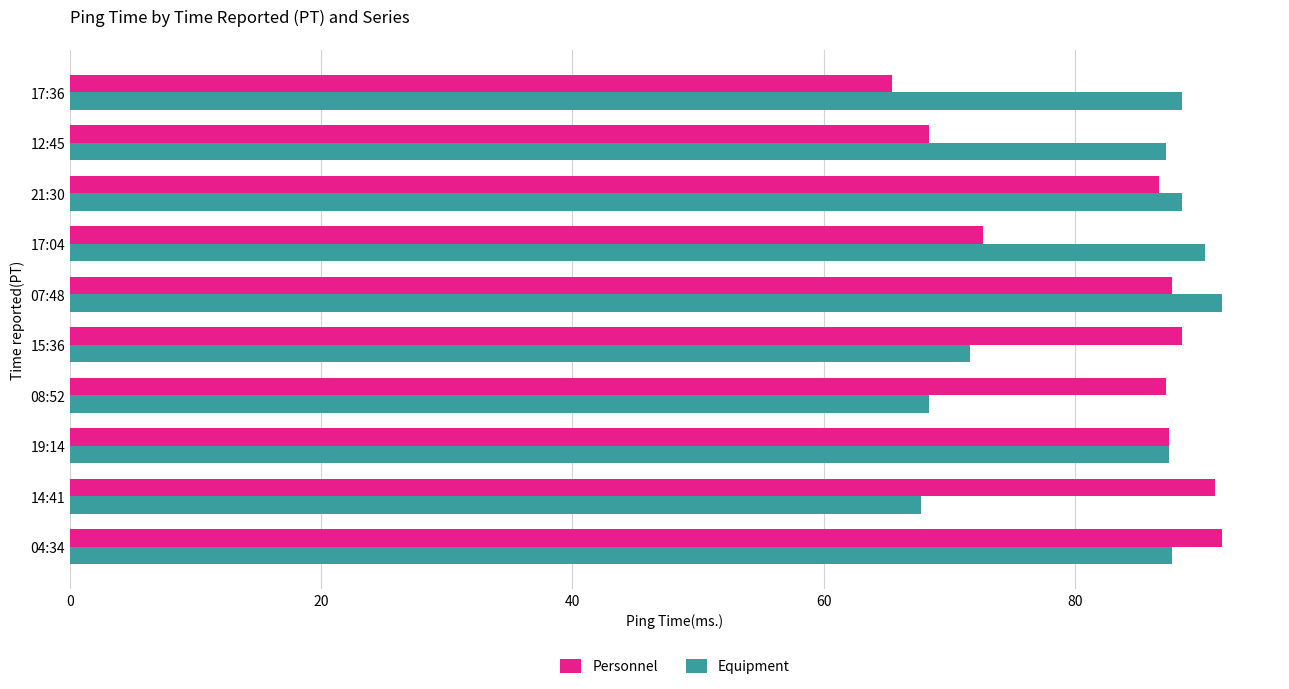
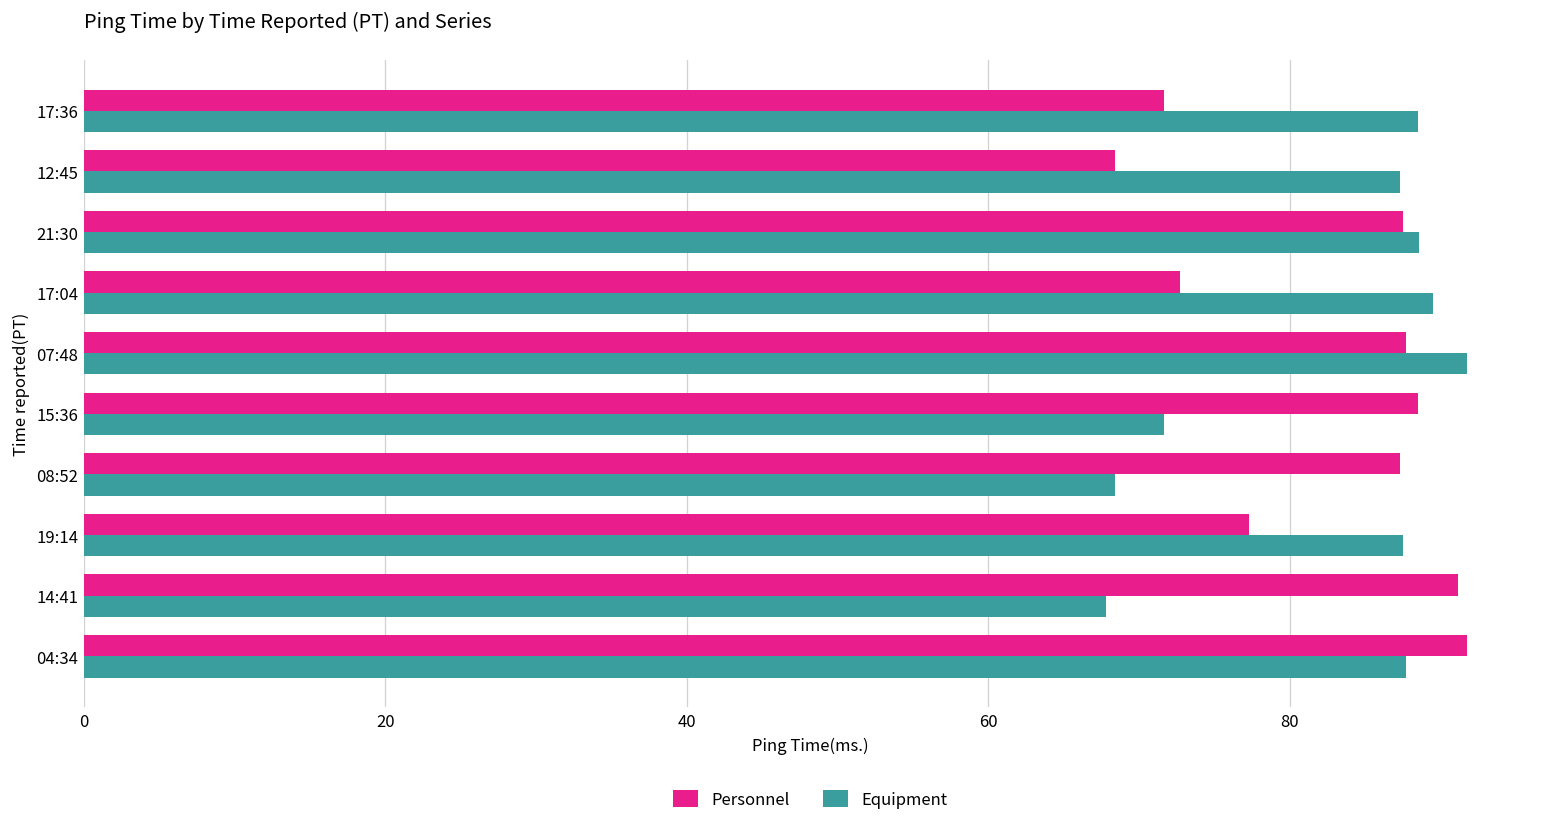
Personnel, 17:36: 65.4 -> 71.6
Personnel, 21:30: 86.7 -> 87.5
Equipment, 17:04: 90.4 -> 89.5
Personnel, 19:14: 87.5 -> 77.3
